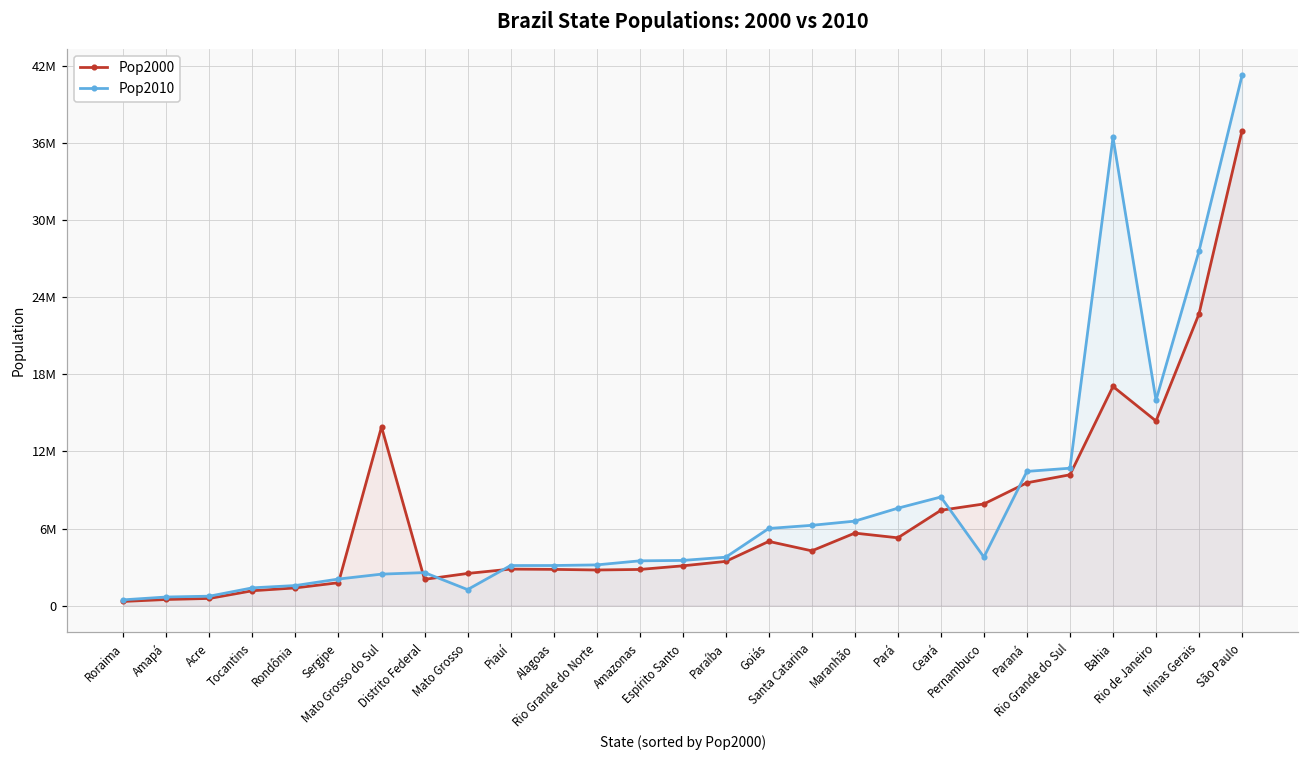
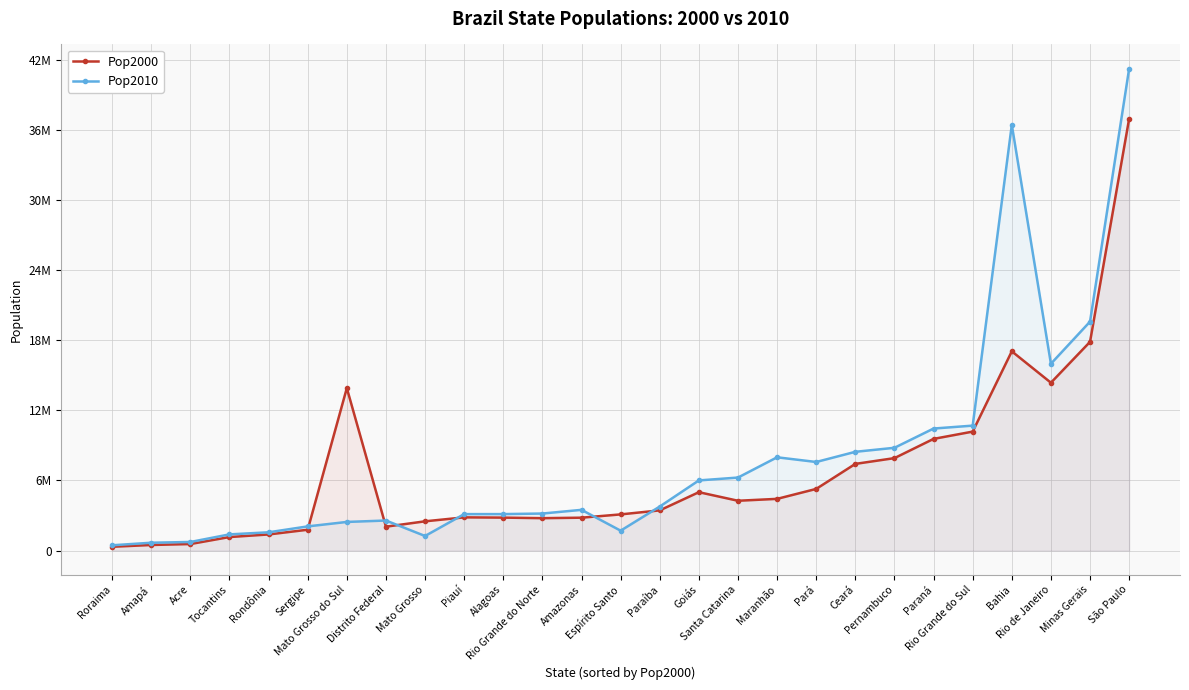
Pop2010, Espírito Santo: 3500000 -> 1700000
Pop2000, Maranhão: 5600000 -> 4400000
Pop2010, Maranhão: 6600000 -> 8000000
Pop2010, Pernambuco: 3800000 -> 8800000
Pop2000, Minas Gerais: 22700000 -> 17900000
Pop2010, Minas Gerais: 27600000 -> 19600000
